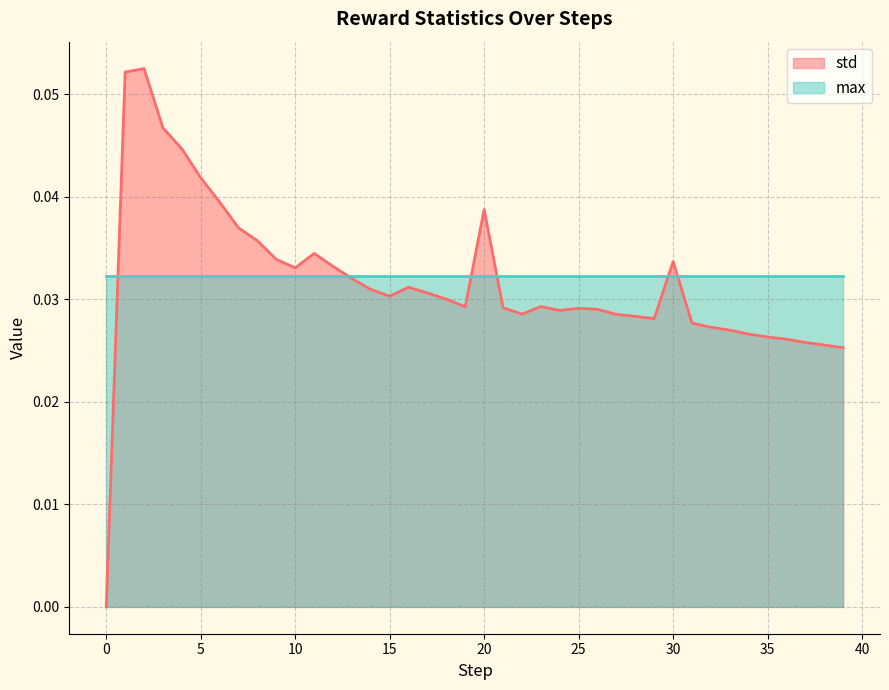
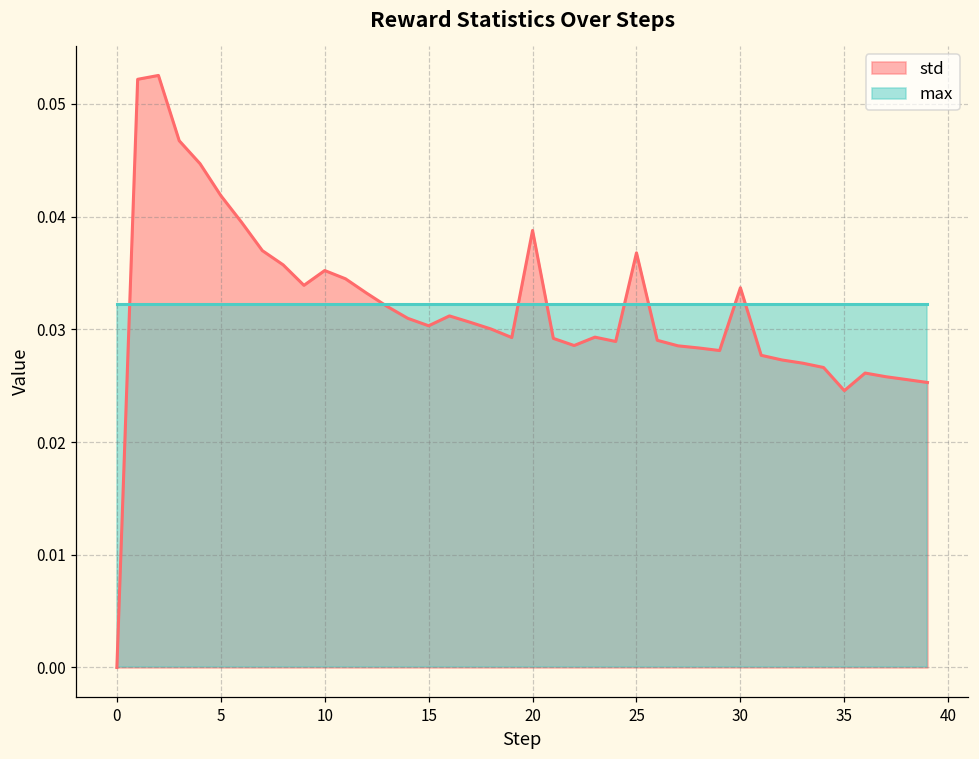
std, 10: 0.0331 -> 0.0352
std, 25: 0.0291 -> 0.0368
std, 35: 0.0263 -> 0.0246
